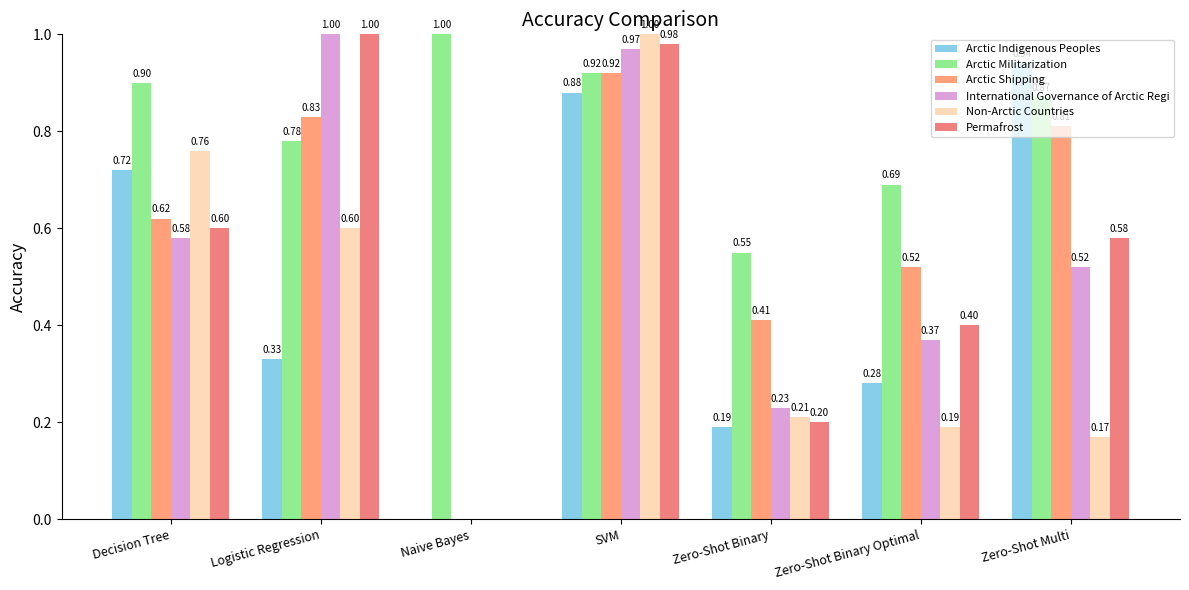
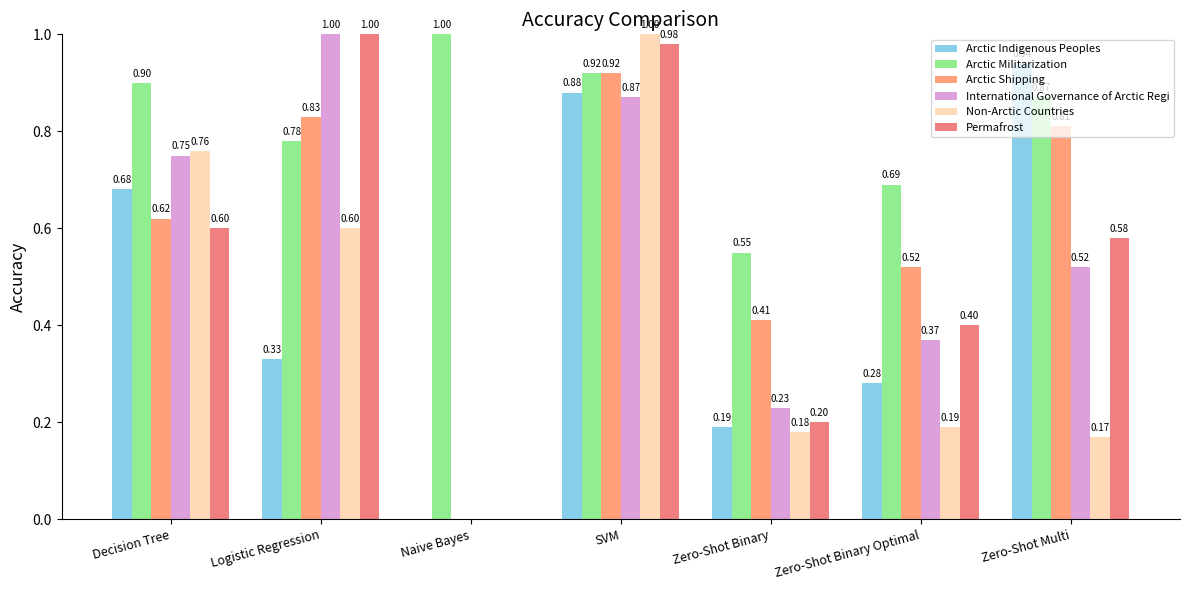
Arctic Indigenous Peoples, Decision Tree: 0.72 -> 0.68
International Governance of Arctic Regi, Decision Tree: 0.58 -> 0.75
International Governance of Arctic Regi, SVM: 0.97 -> 0.87
Non-Arctic Countries, Zero-Shot Binary: 0.21 -> 0.18
